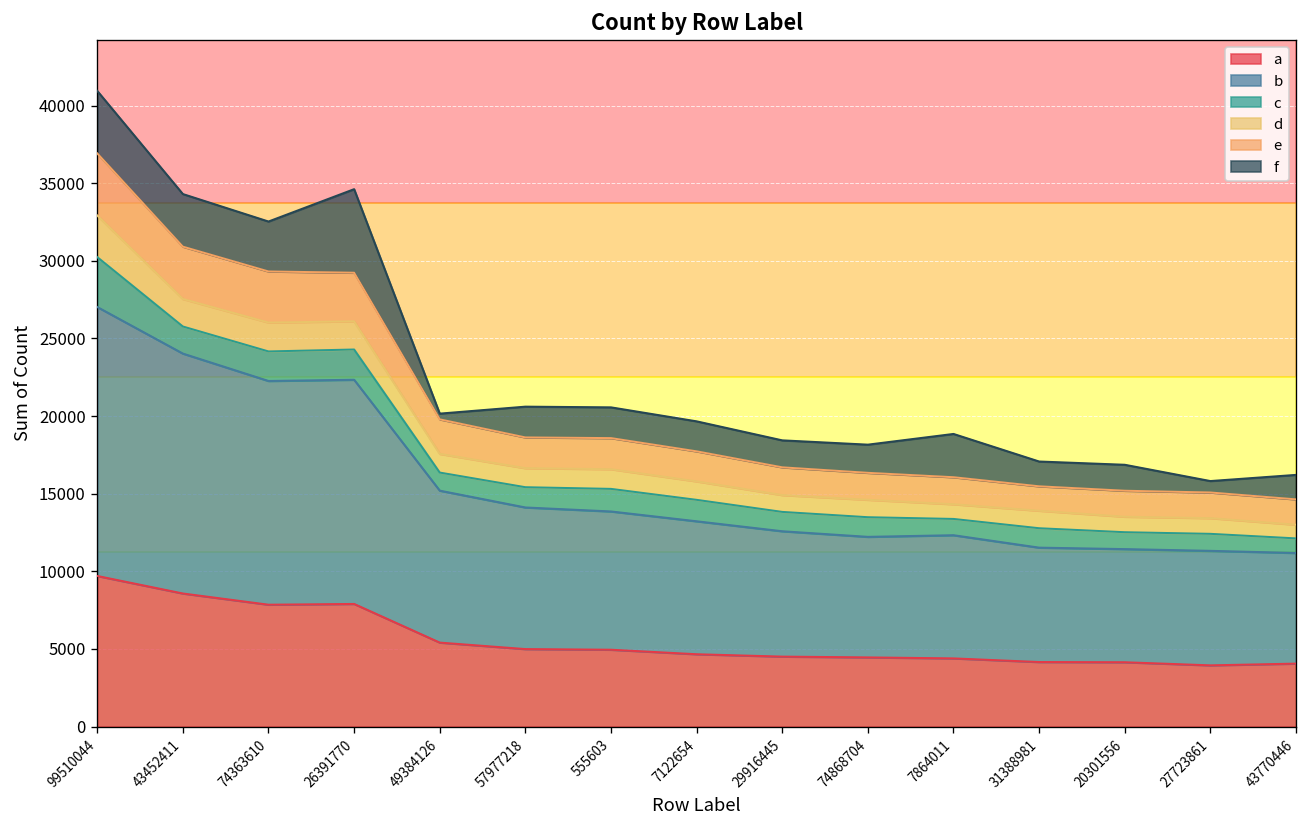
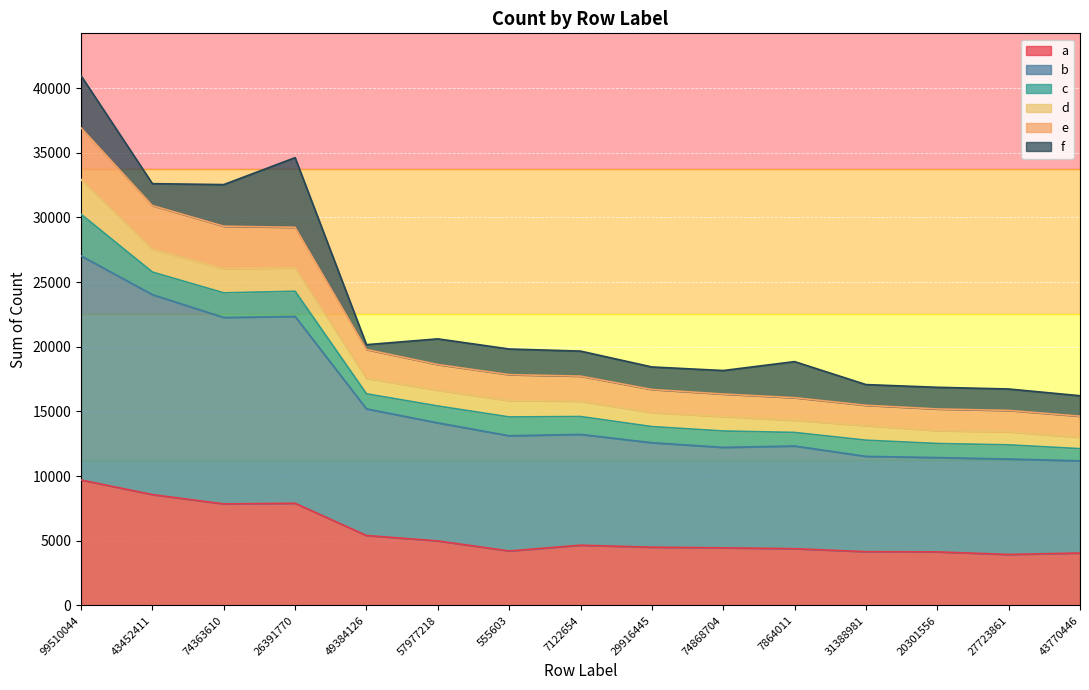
f, 43452411: 3400 -> 1700
a, 555603: 5000 -> 4200
f, 27723861: 700 -> 1700
